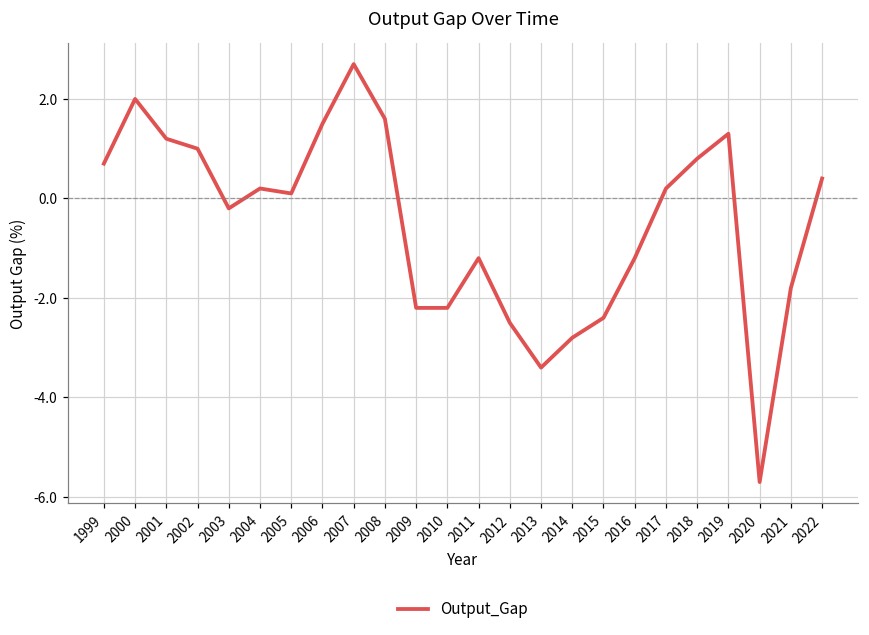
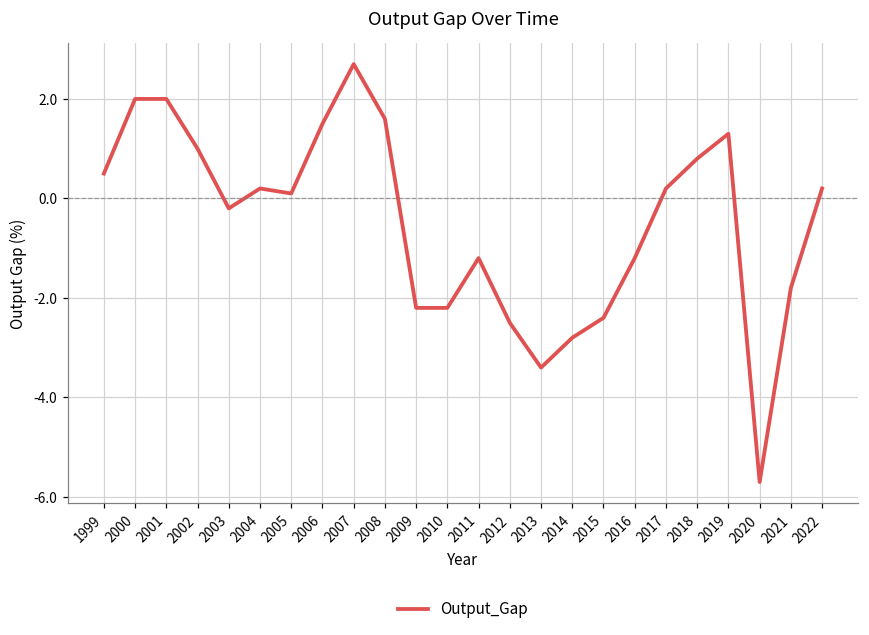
1999: 0.7 -> 0.5
2001: 1.2 -> 2.0
2022: 0.4 -> 0.2
